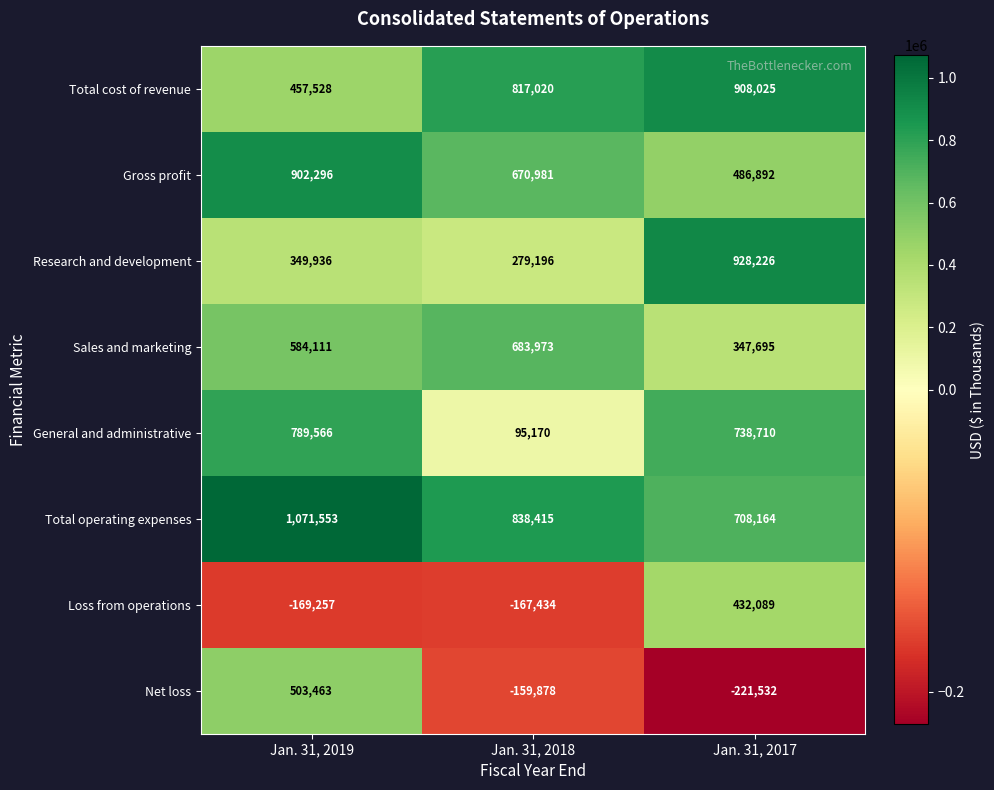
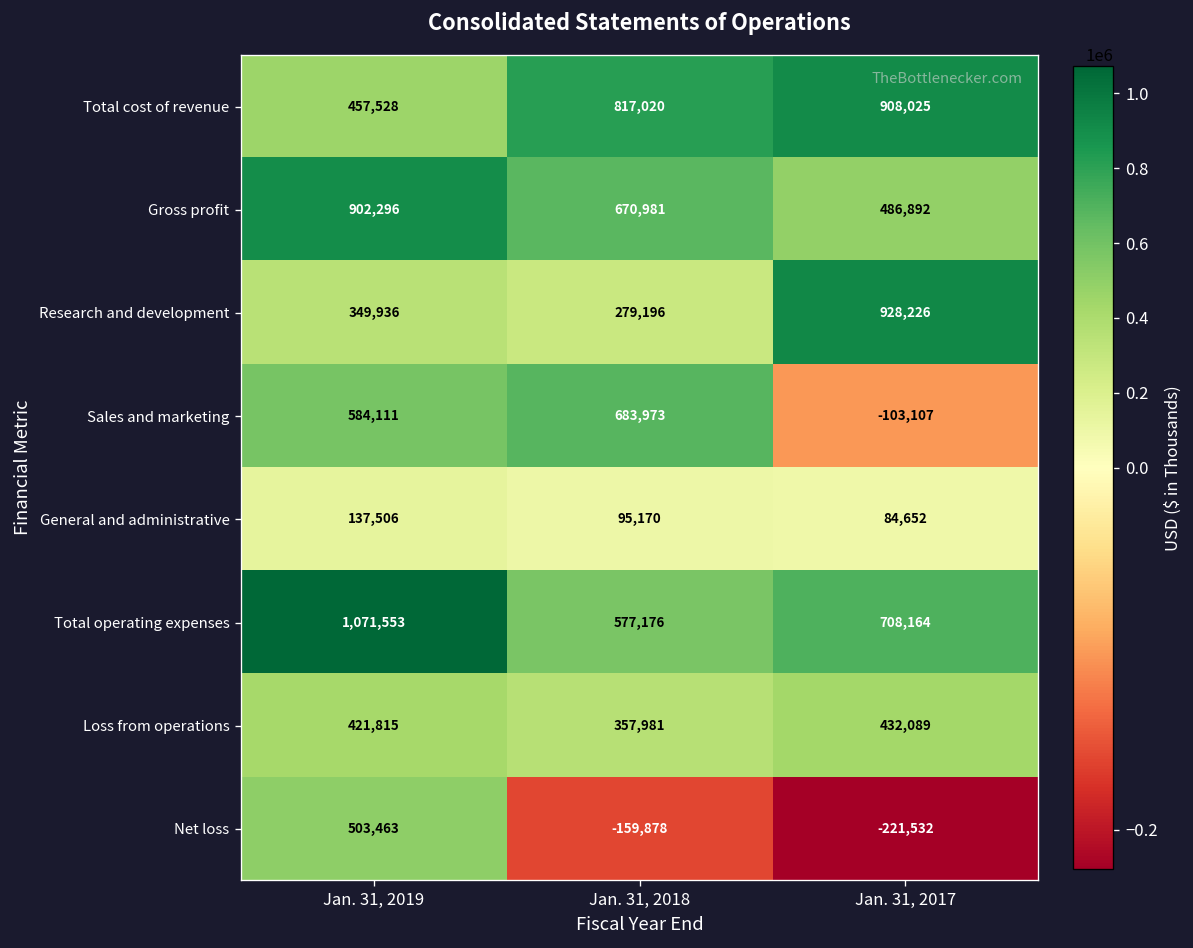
Sales and marketing, Jan. 31, 2017: 347,695 -> -103,107
General and administrative, Jan. 31, 2019: 789,566 -> 137,506
General and administrative, Jan. 31, 2017: 738,710 -> 84,652
Total operating expenses, Jan. 31, 2018: 838,415 -> 577,176
Loss from operations, Jan. 31, 2019: -169,257 -> 421,815
Loss from operations, Jan. 31, 2018: -167,434 -> 357,981
